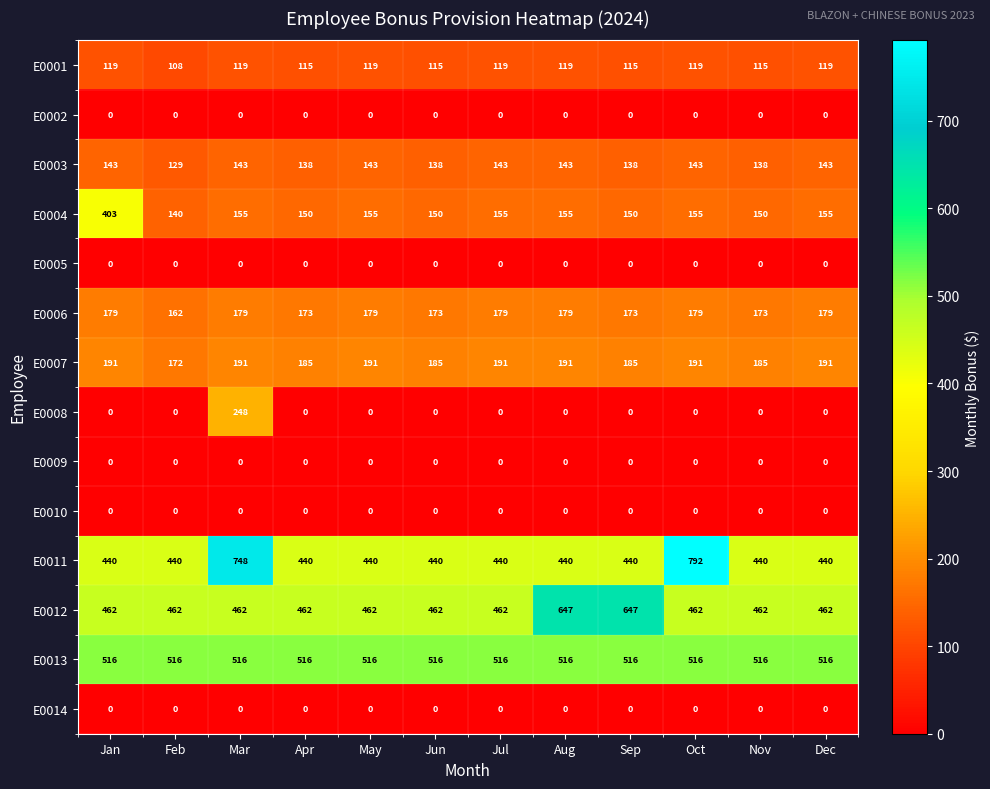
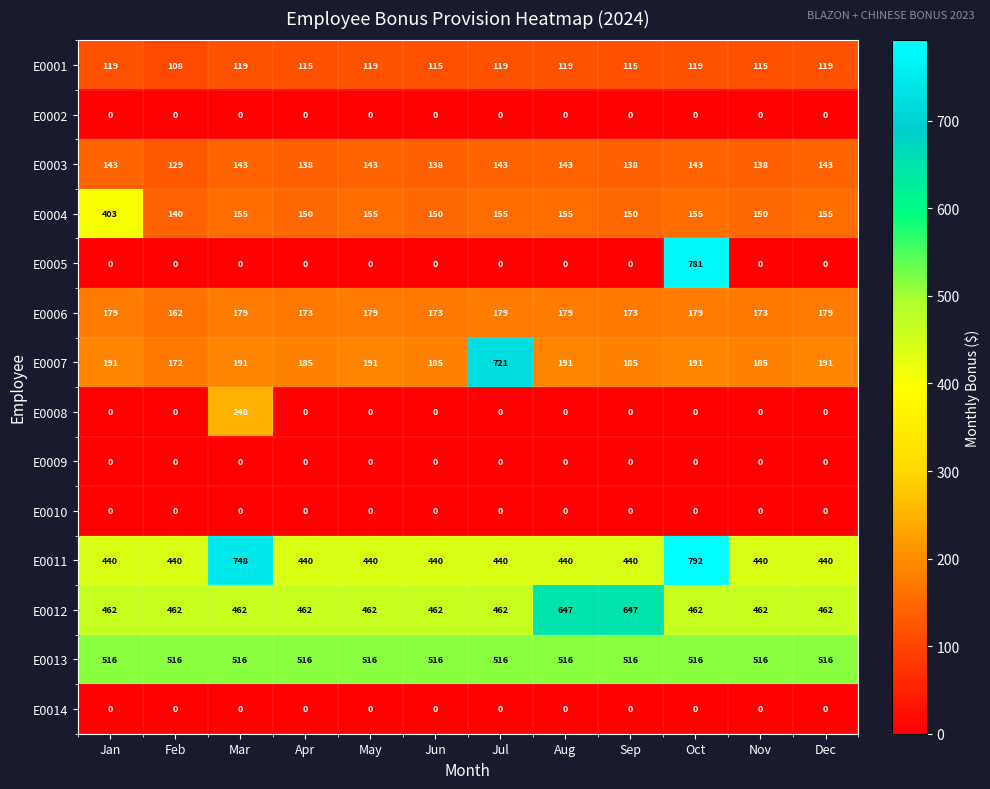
E0005, Oct: 0 -> 781
E0007, Jul: 191 -> 721
